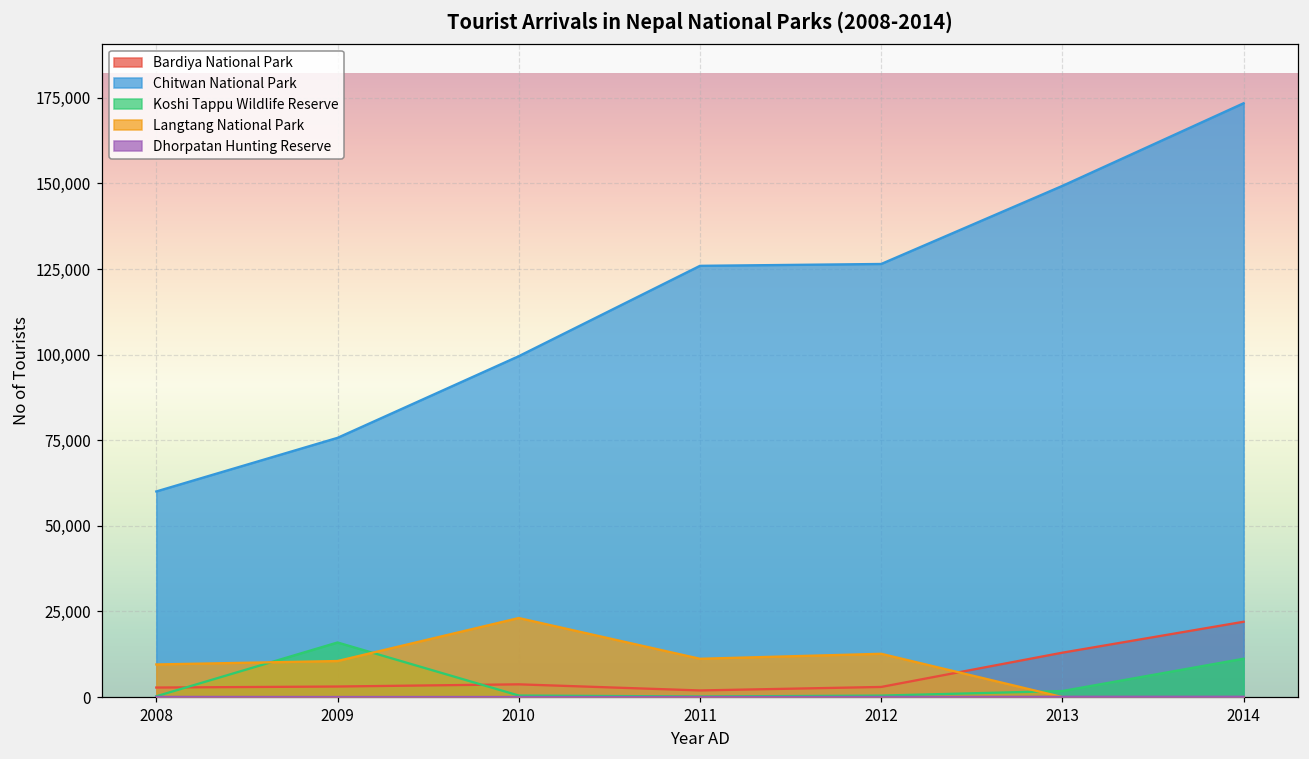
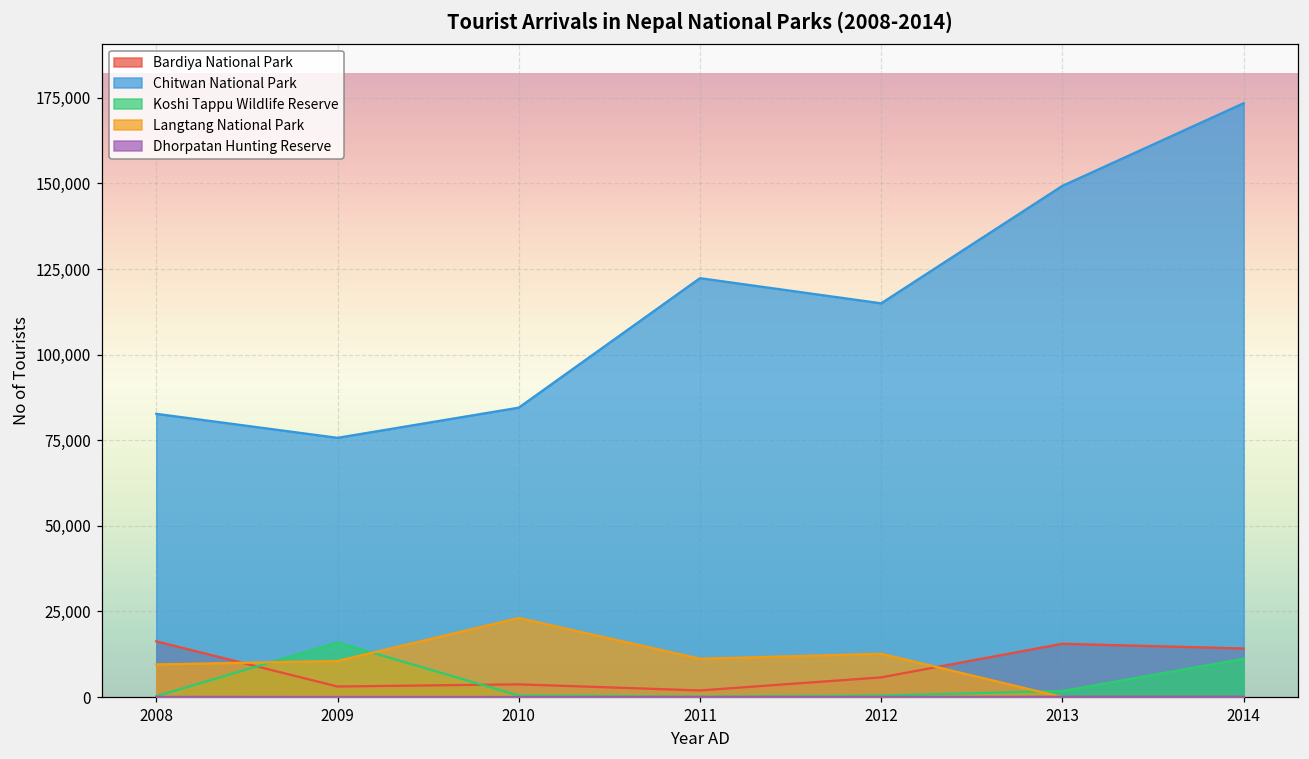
Bardiya National Park, 2008: 3,000 -> 16,000
Chitwan National Park, 2008: 60,000 -> 83,000
Chitwan National Park, 2010: 100,000 -> 85,000
Chitwan National Park, 2011: 126,000 -> 122,000
Bardiya National Park, 2012: 3,000 -> 6,000
Chitwan National Park, 2012: 126,000 -> 115,000
Bardiya National Park, 2013: 13,000 -> 16,000
Bardiya National Park, 2014: 22,000 -> 14,000
